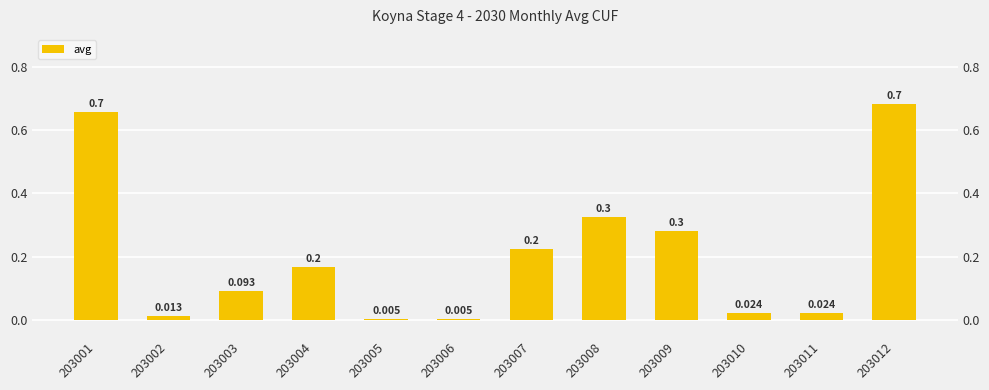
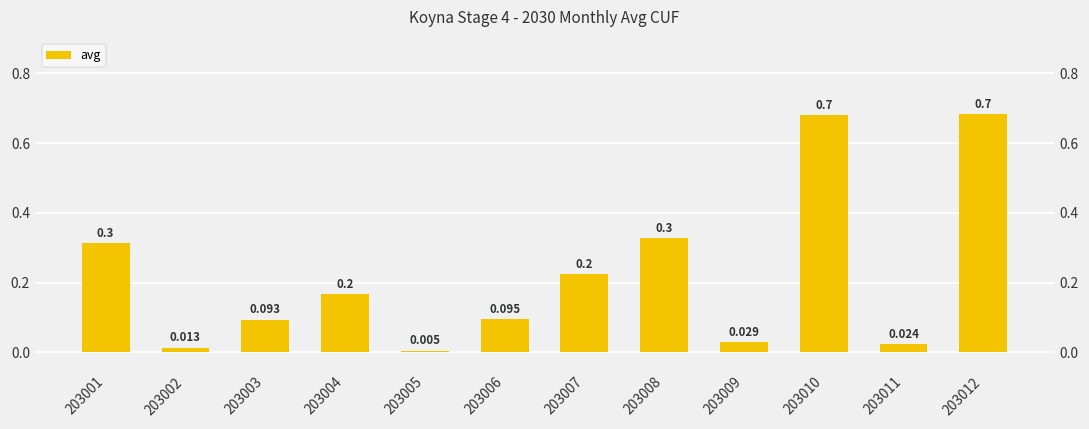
203001: 0.7 -> 0.3
203006: 0.005 -> 0.095
203009: 0.3 -> 0.029
203010: 0.024 -> 0.7
